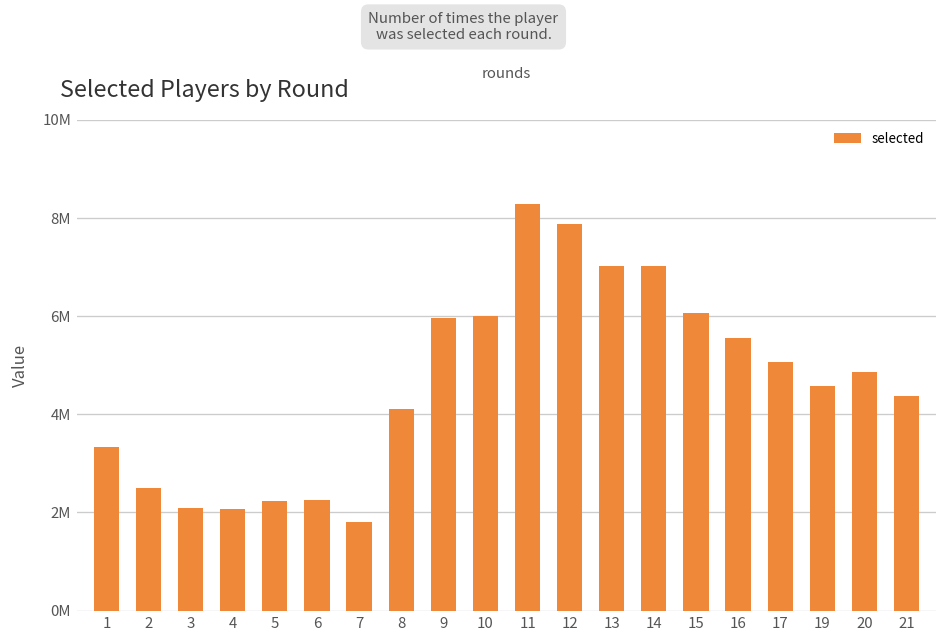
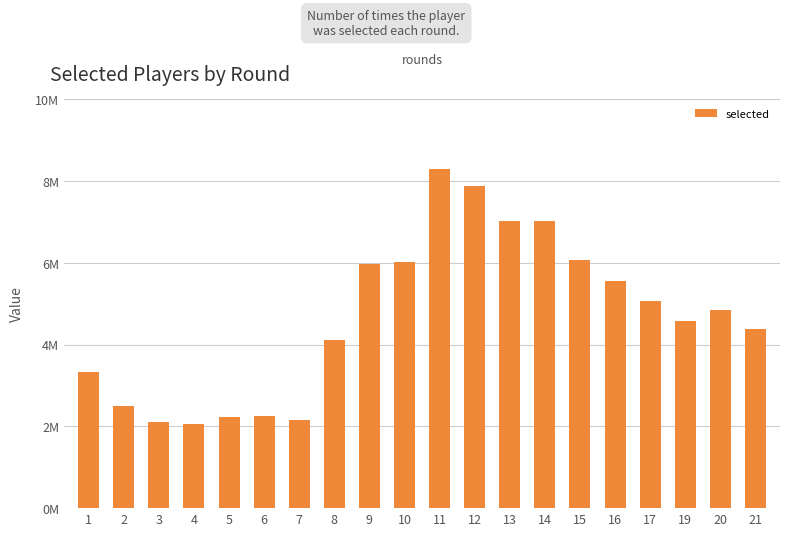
7: 1800000 -> 2100000
